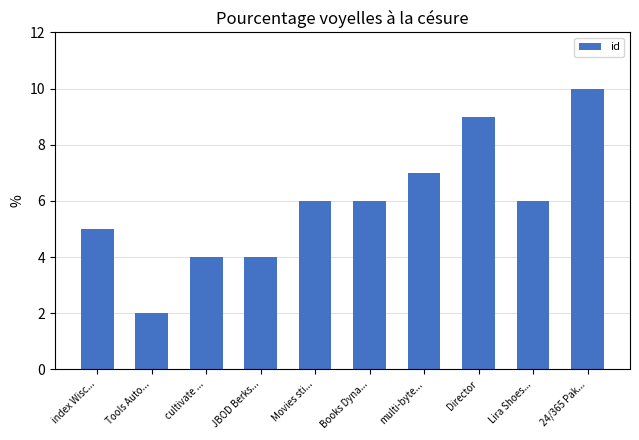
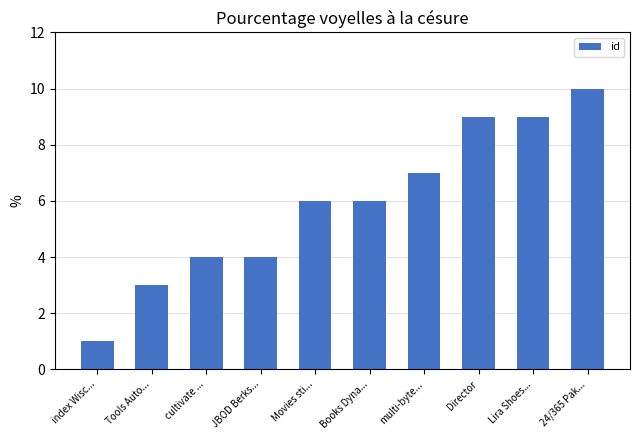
index Wisc...: 5 -> 1
Tools Auto...: 2 -> 3
Lira Shoes...: 6 -> 9
